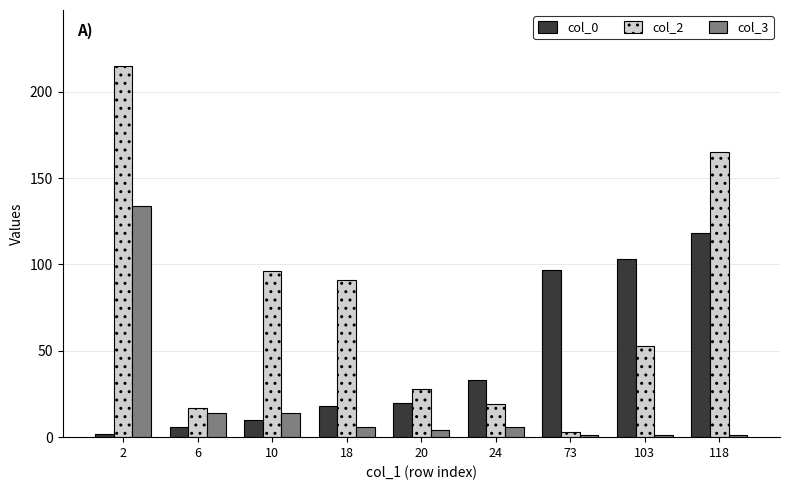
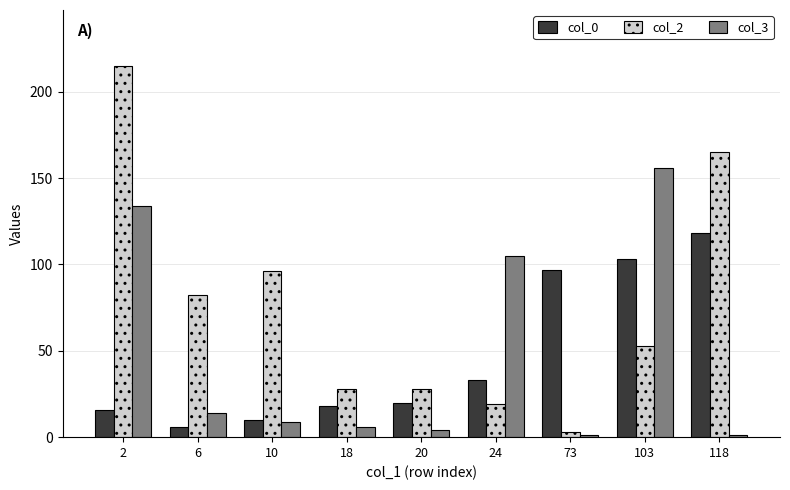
col_0, 2: 2 -> 16
col_2, 6: 17 -> 82
col_3, 10: 14 -> 9
col_2, 18: 91 -> 28
col_3, 24: 6 -> 105
col_3, 103: 1 -> 156
